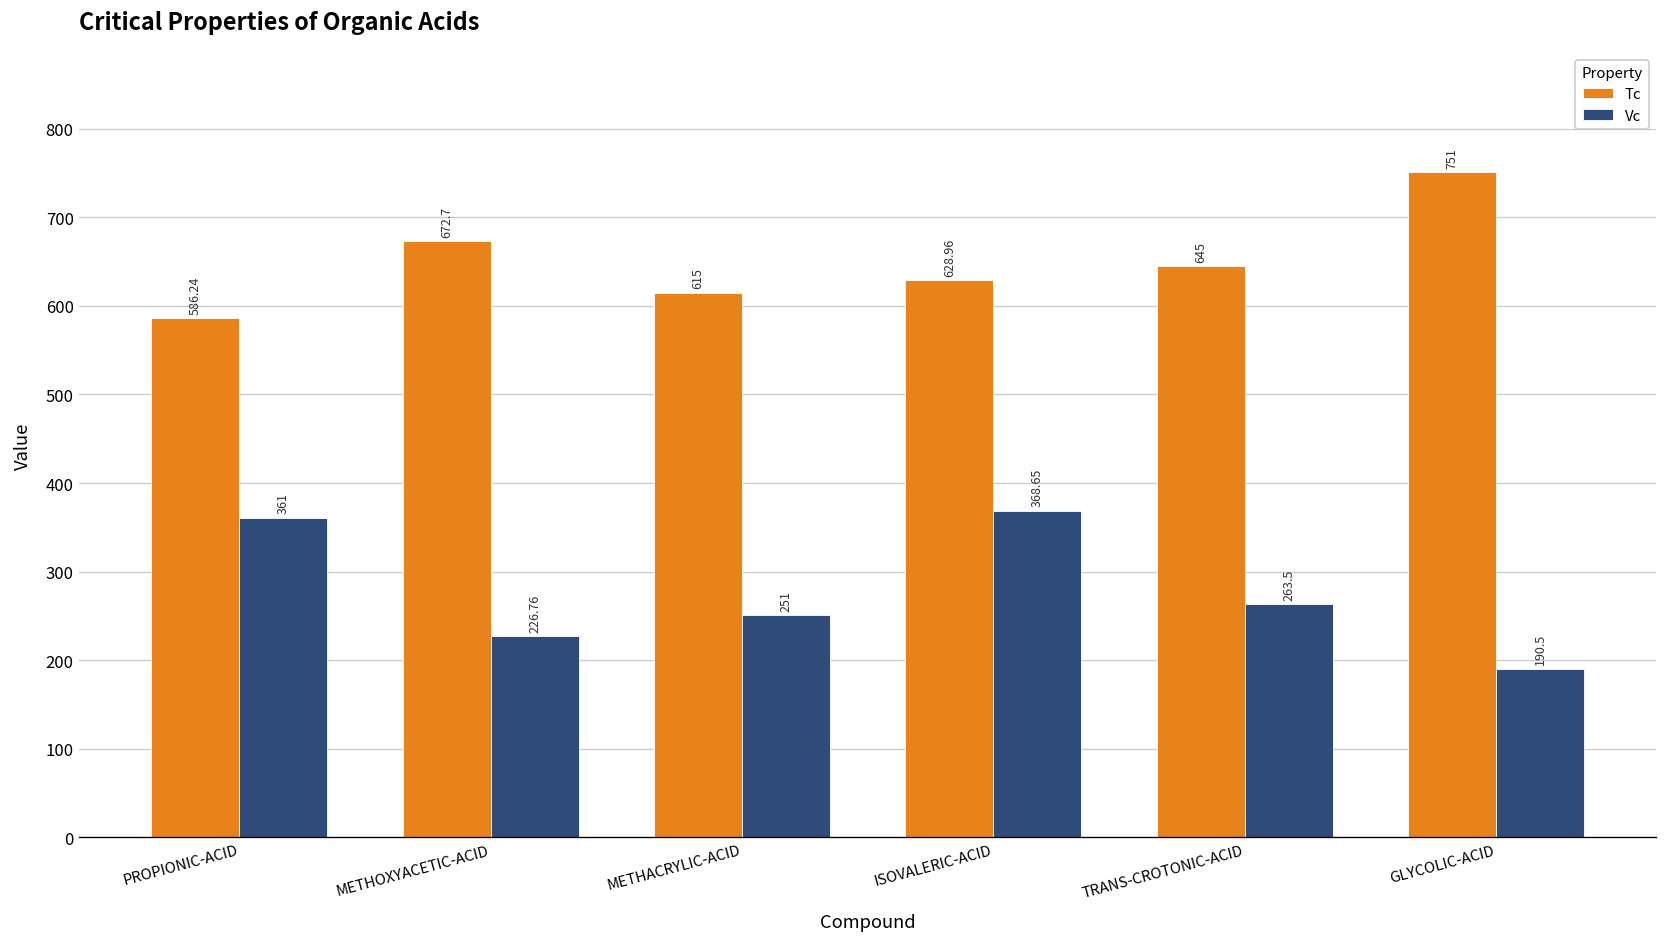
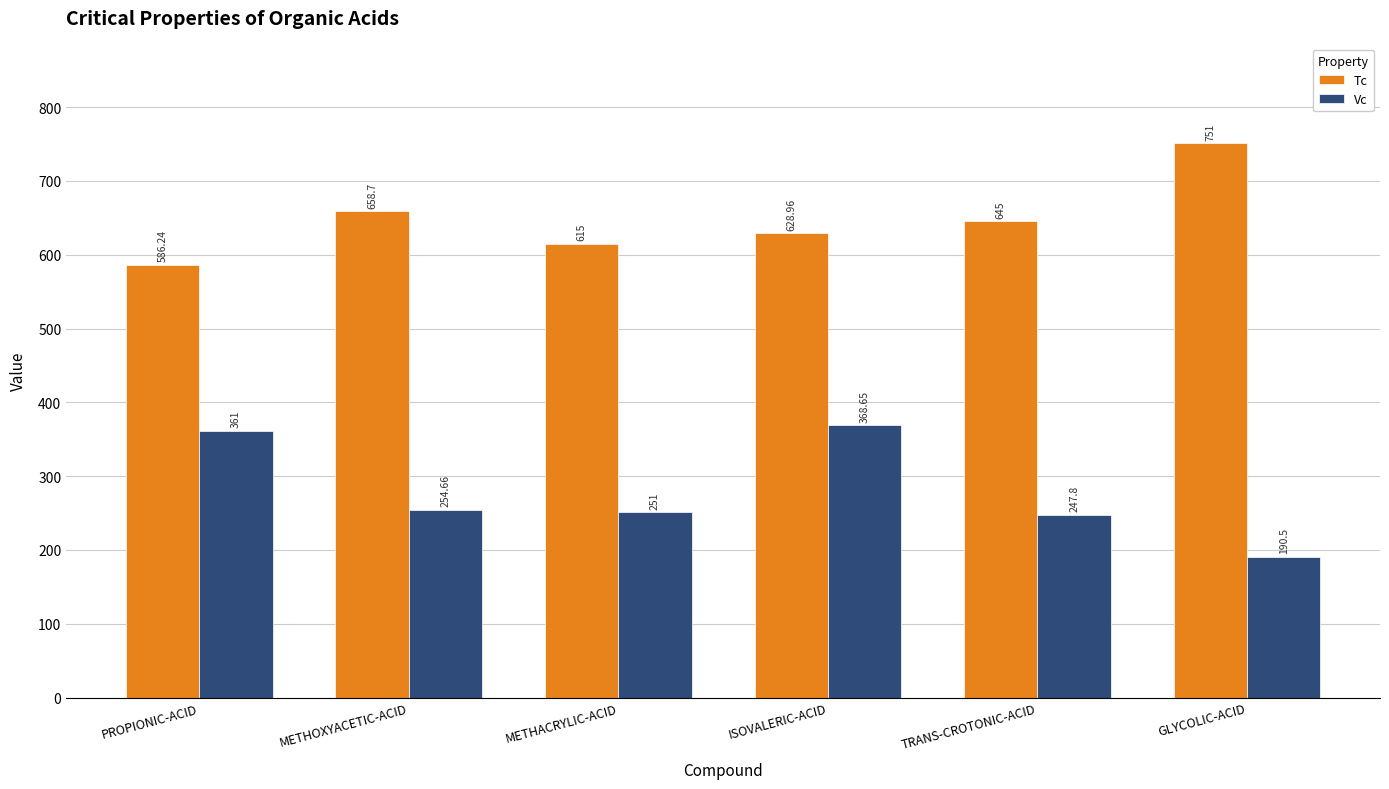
Tc, METHOXYACETIC-ACID: 672.7 -> 658.7
Vc, METHOXYACETIC-ACID: 226.76 -> 254.66
Vc, TRANS-CROTONIC-ACID: 263.5 -> 247.8
